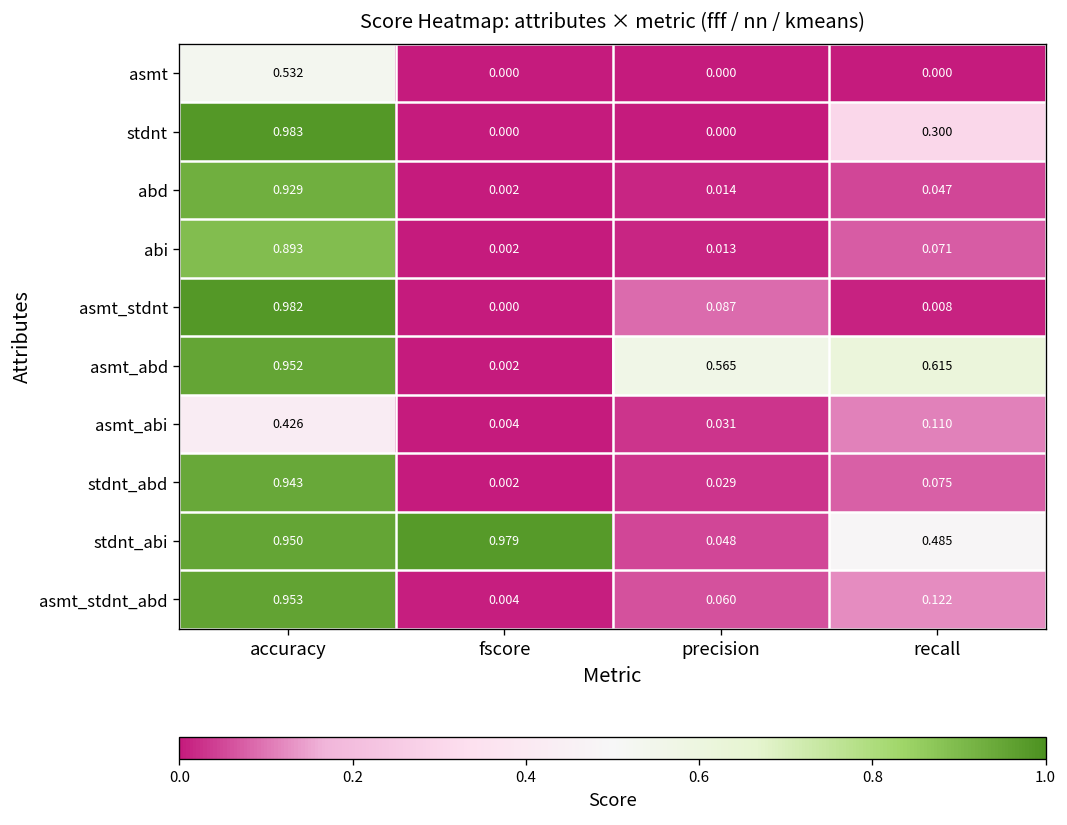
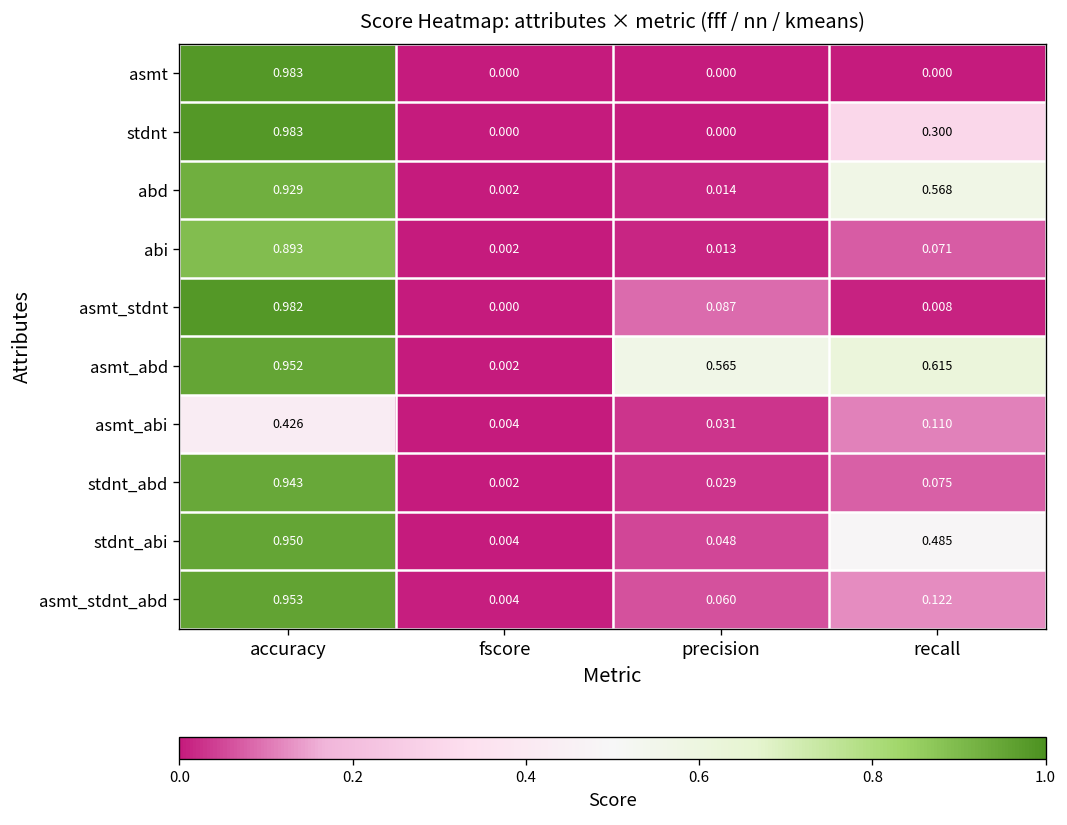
asmt, accuracy: 0.532 -> 0.983
abd, recall: 0.047 -> 0.568
stdnt_abi, fscore: 0.979 -> 0.004
